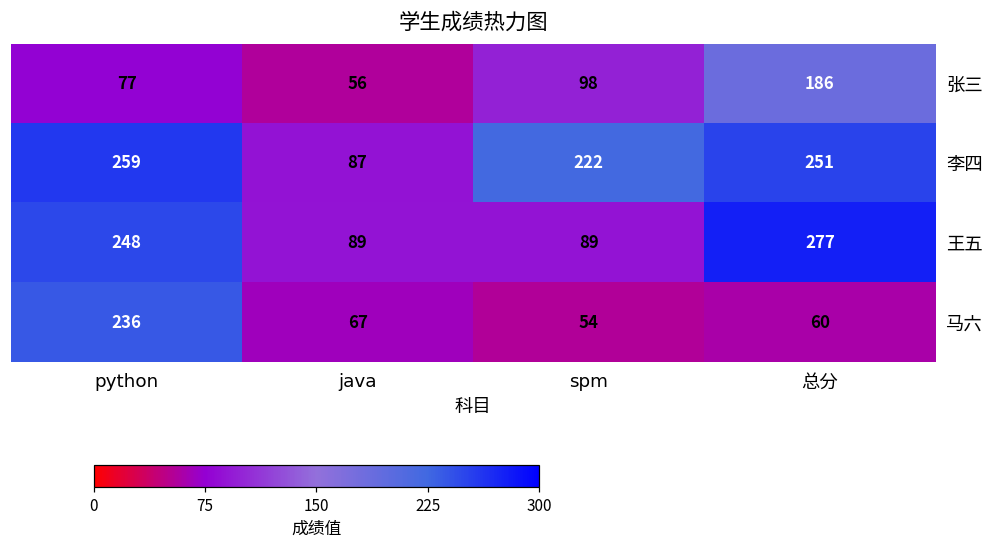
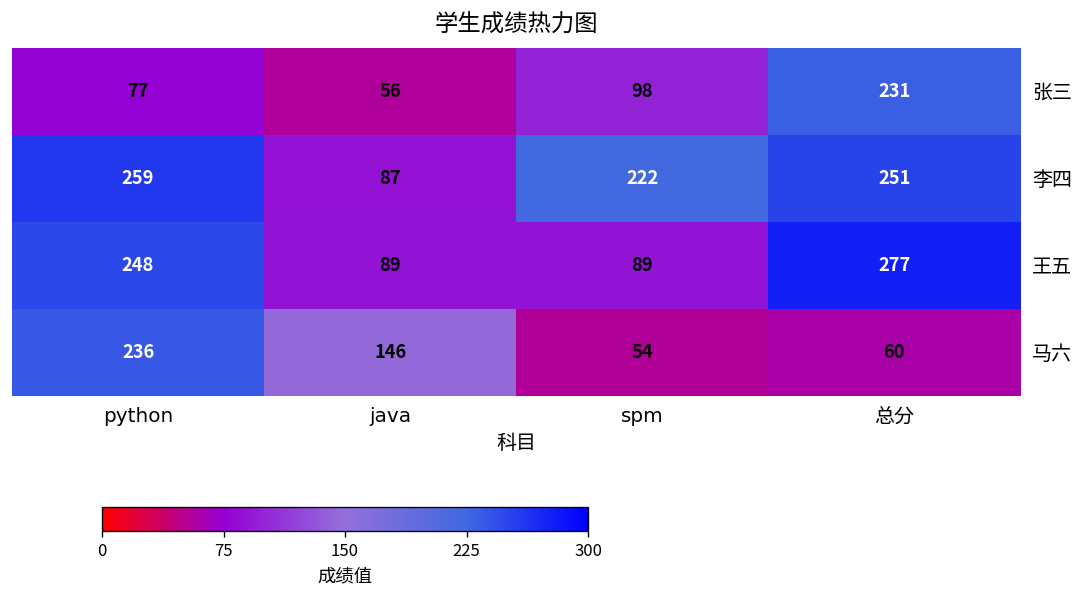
张三, 总分: 186 -> 231
马六, java: 67 -> 146
